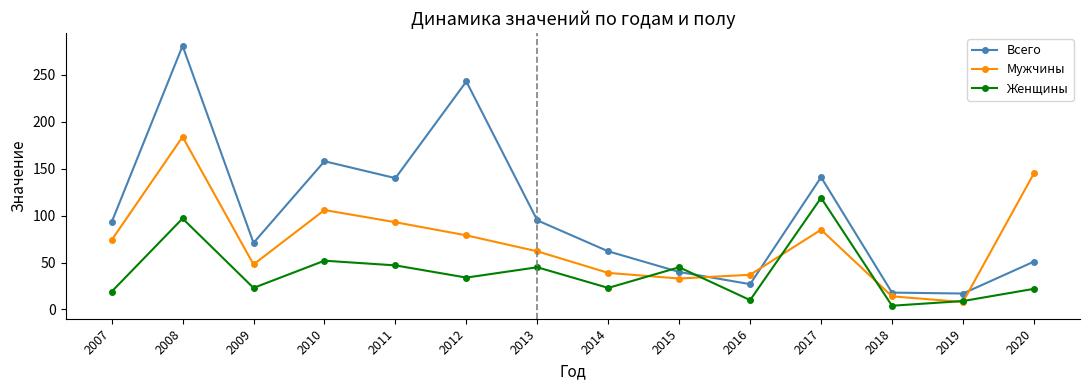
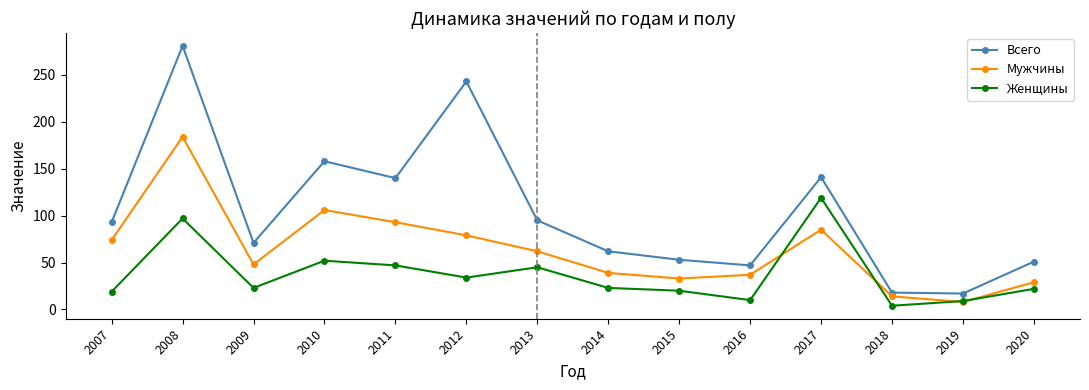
Всего, 2015: 40 -> 50
Женщины, 2015: 50 -> 20
Всего, 2016: 30 -> 50
Мужчины, 2020: 150 -> 30
